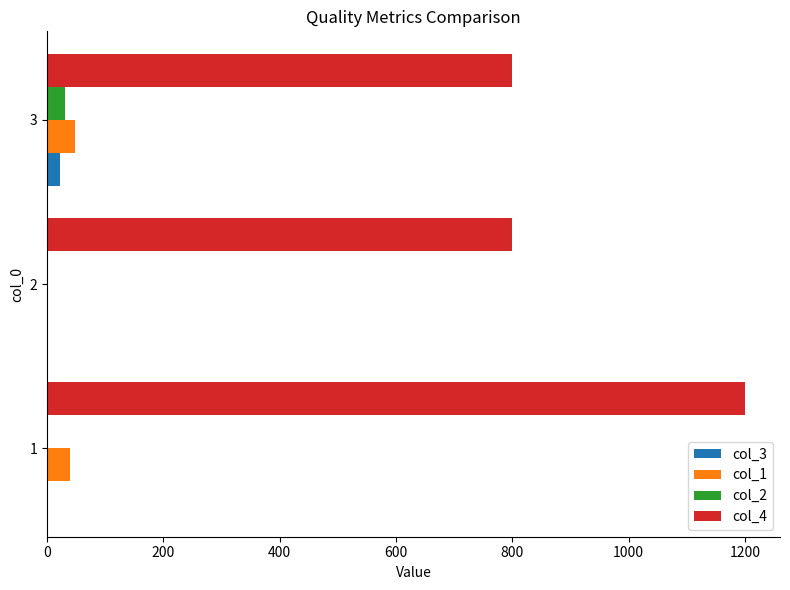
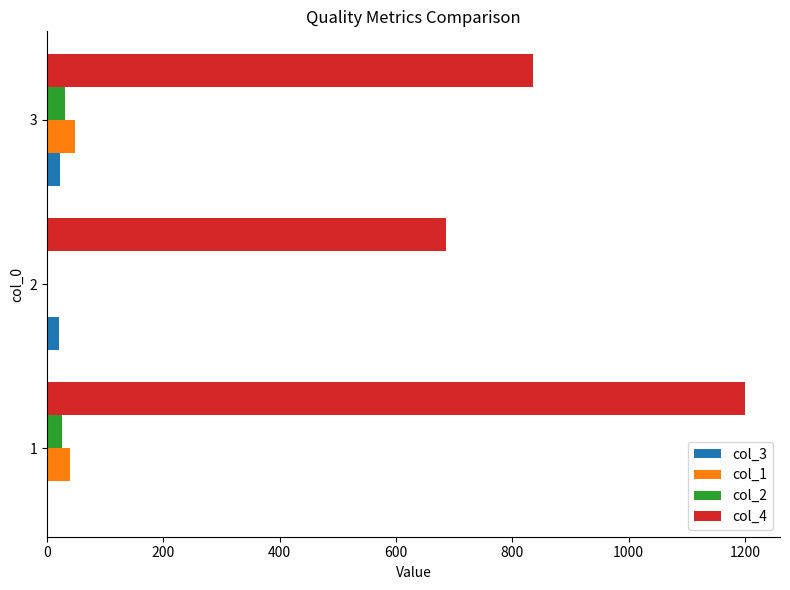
col_4, 3: 800 -> 840
col_4, 2: 800 -> 690
col_3, 2: 0 -> 20
col_2, 1: 0 -> 30
